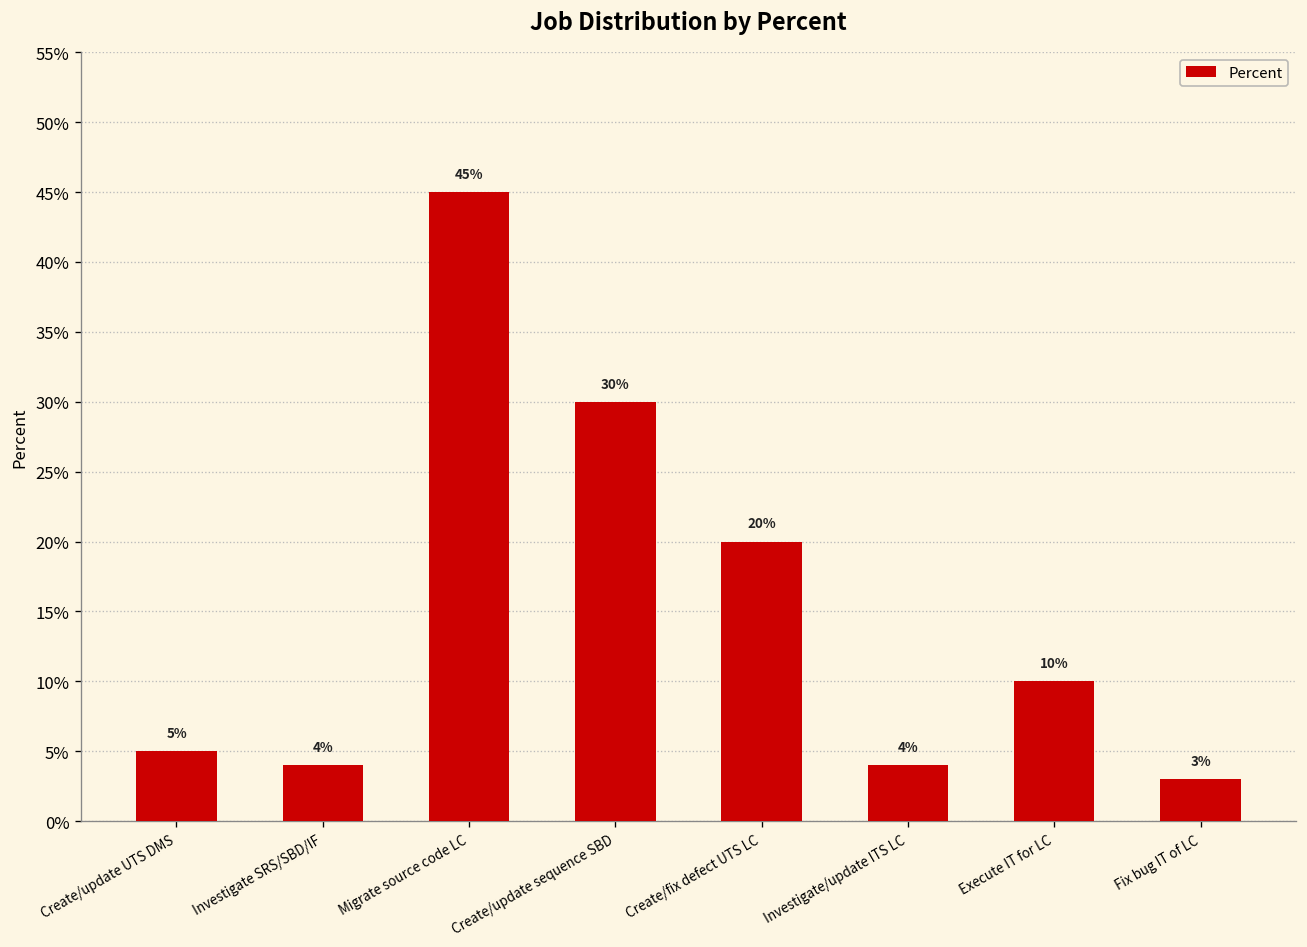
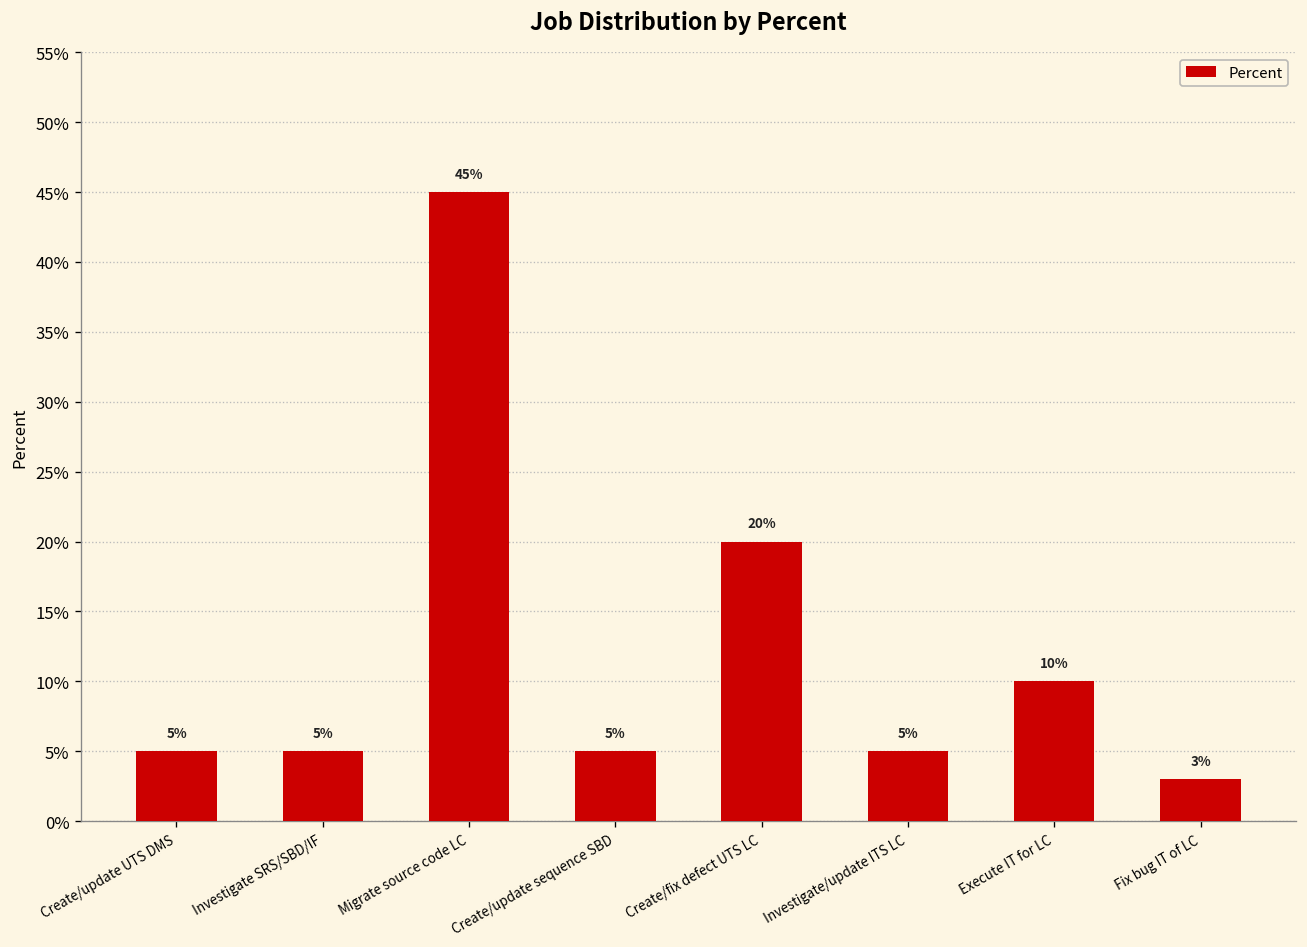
Investigate SRS/SBD/IF: 4% -> 5%
Create/update sequence SBD: 30% -> 5%
Investigate/update ITS LC: 4% -> 5%
